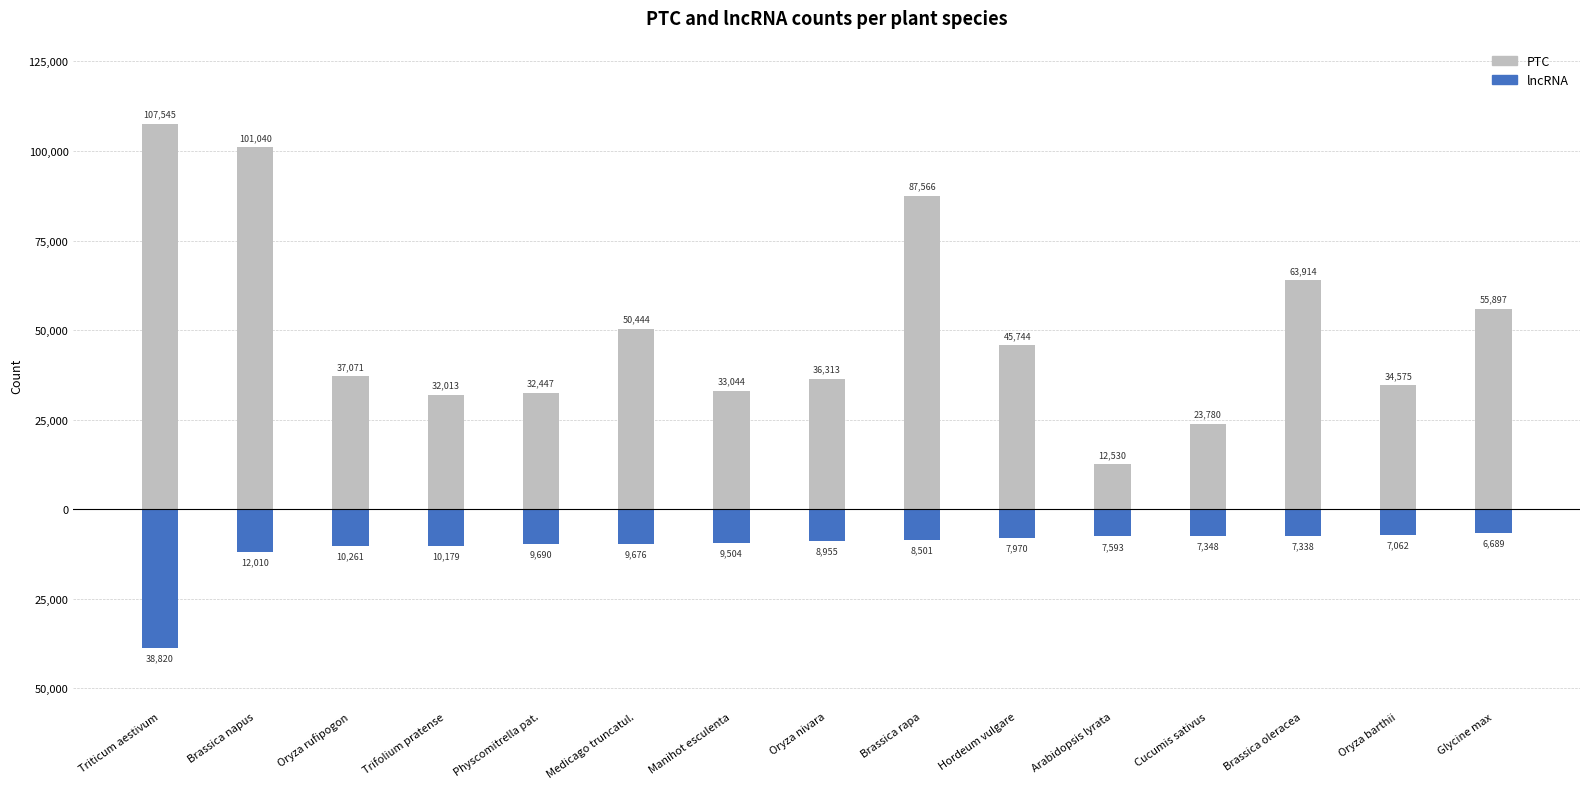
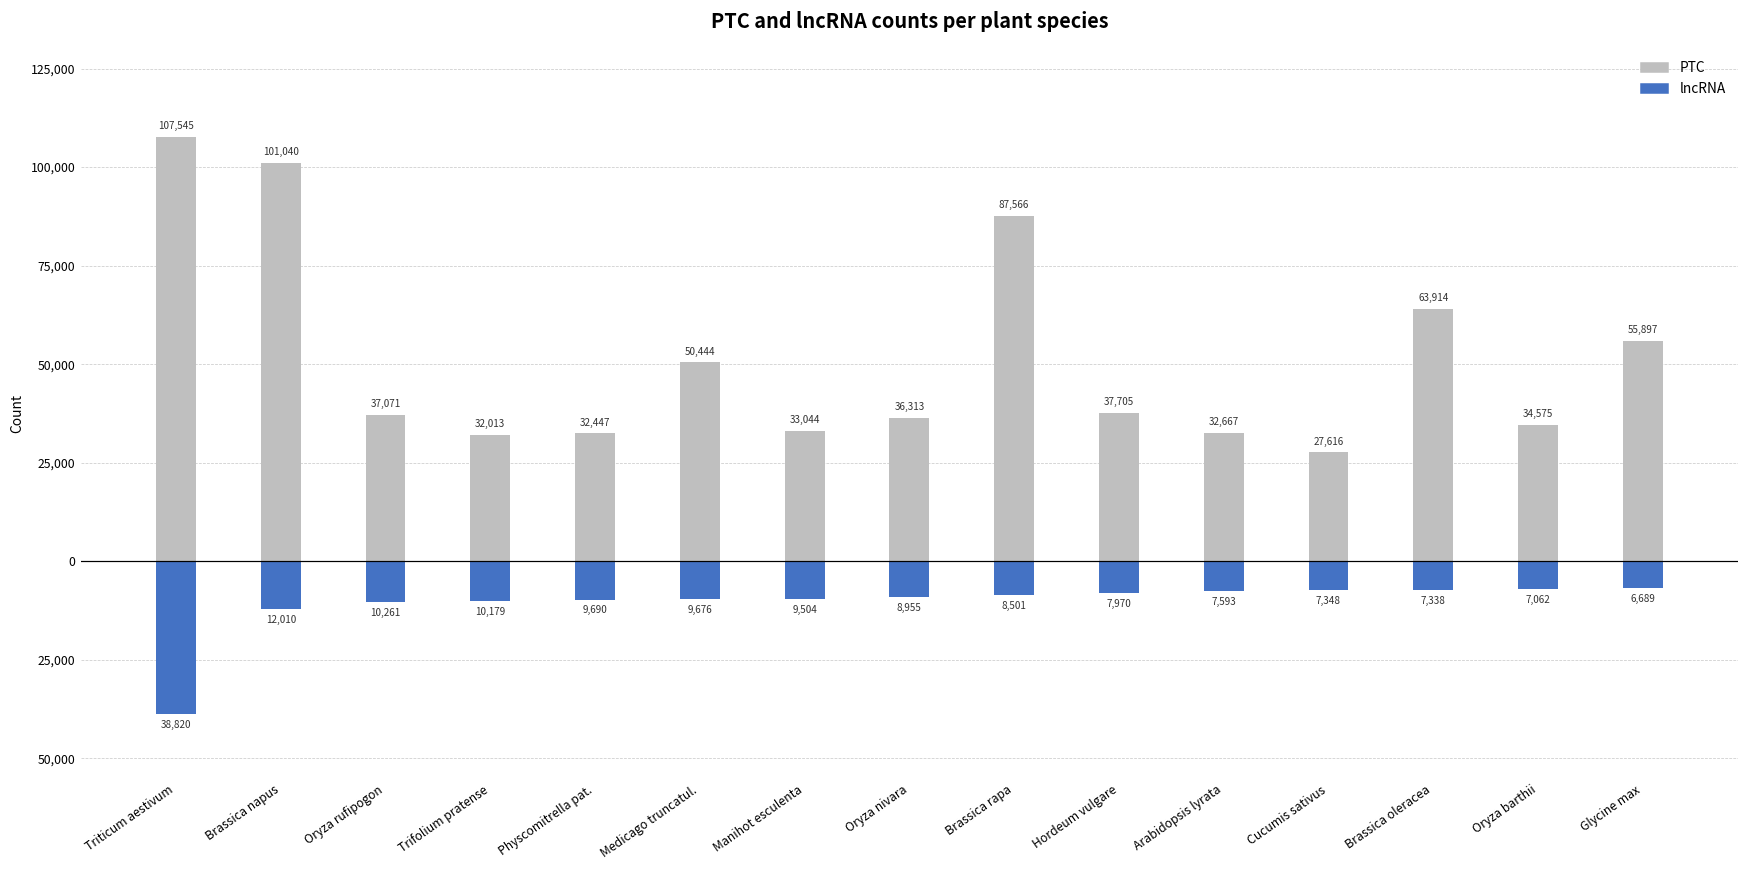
PTC, Hordeum vulgare: 45,744 -> 37,705
PTC, Arabidopsis lyrata: 12,530 -> 32,667
PTC, Cucumis sativus: 23,780 -> 27,616
